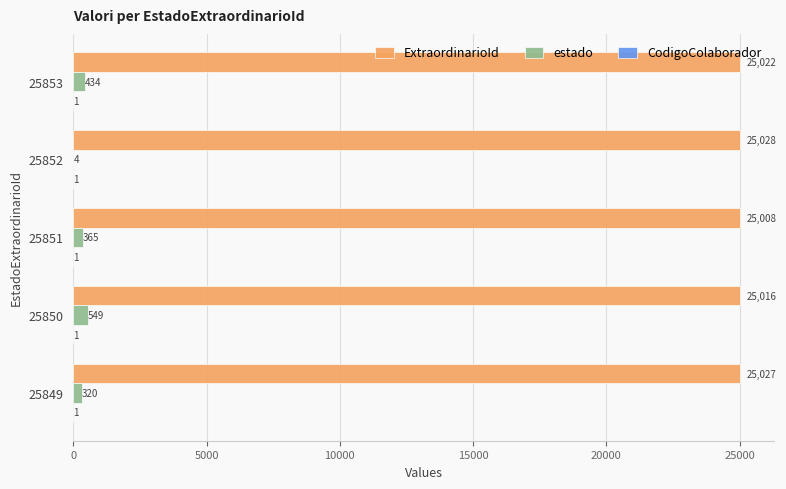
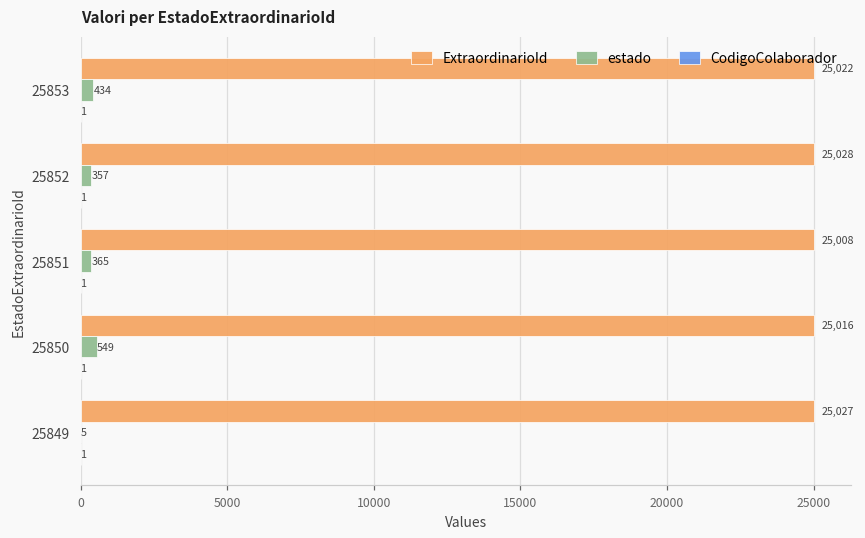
estado, 25852: 4 -> 357
estado, 25849: 320 -> 5
